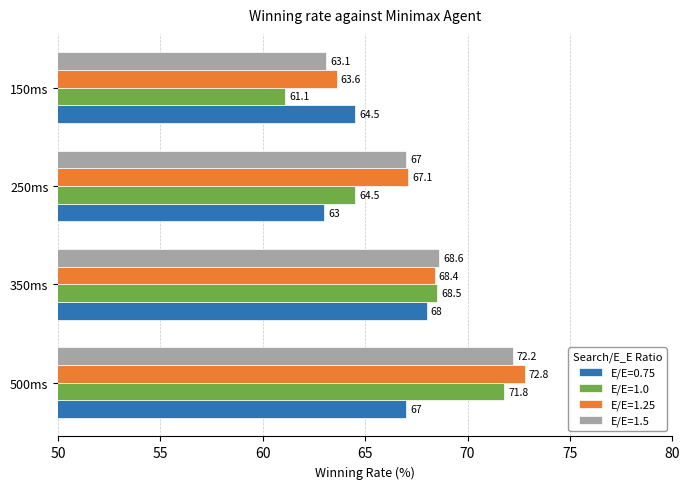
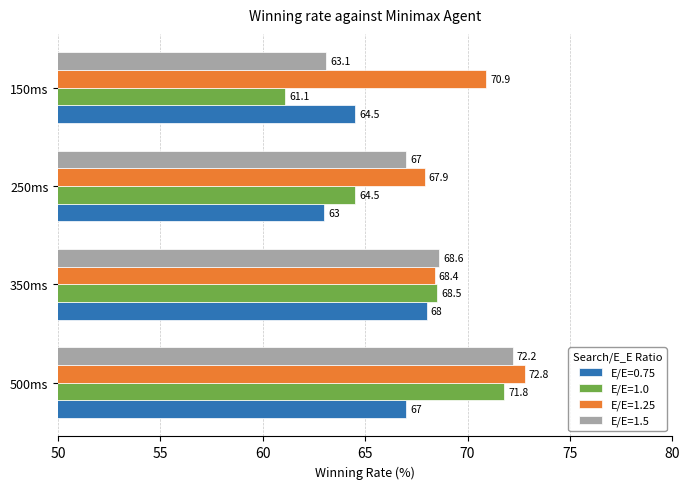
E/E=1.25, 150ms: 63.6 -> 70.9
E/E=1.25, 250ms: 67.1 -> 67.9
